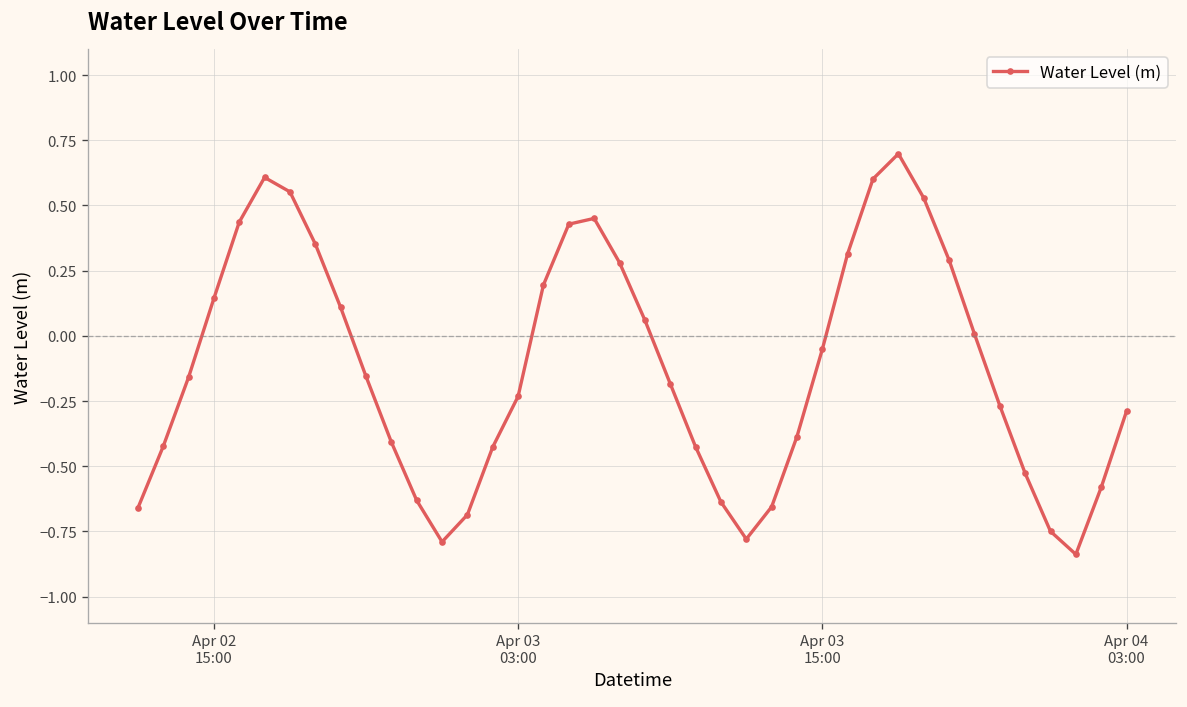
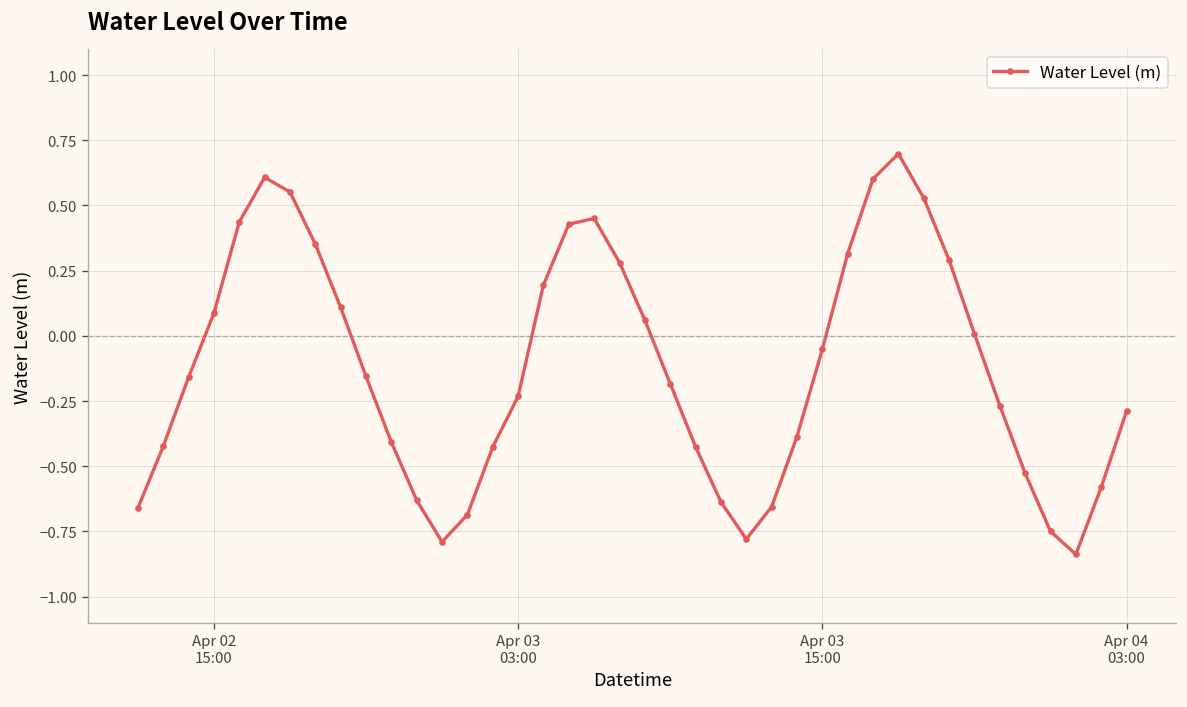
Apr 02 15:00: 0.14 -> 0.09
